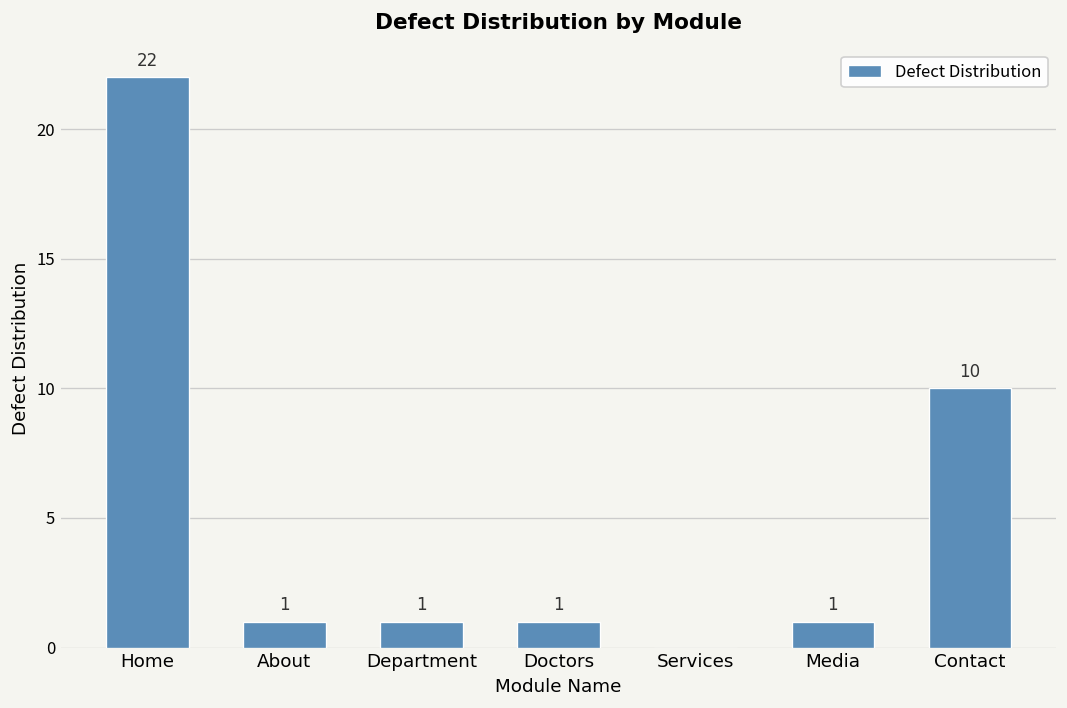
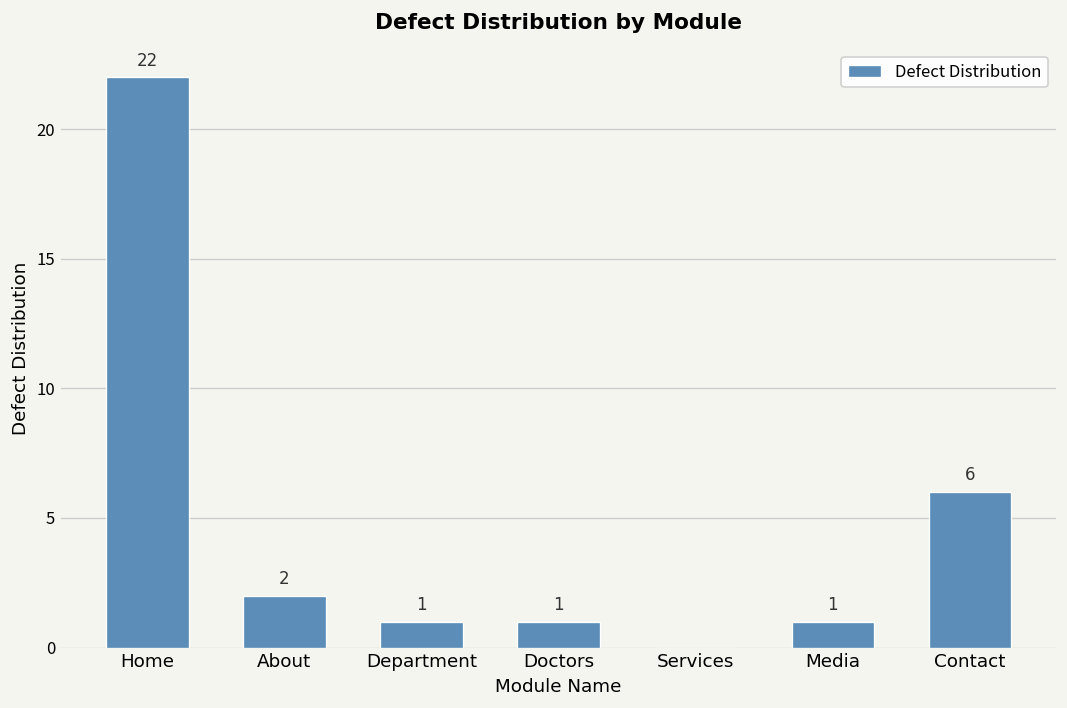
About: 1 -> 2
Contact: 10 -> 6
